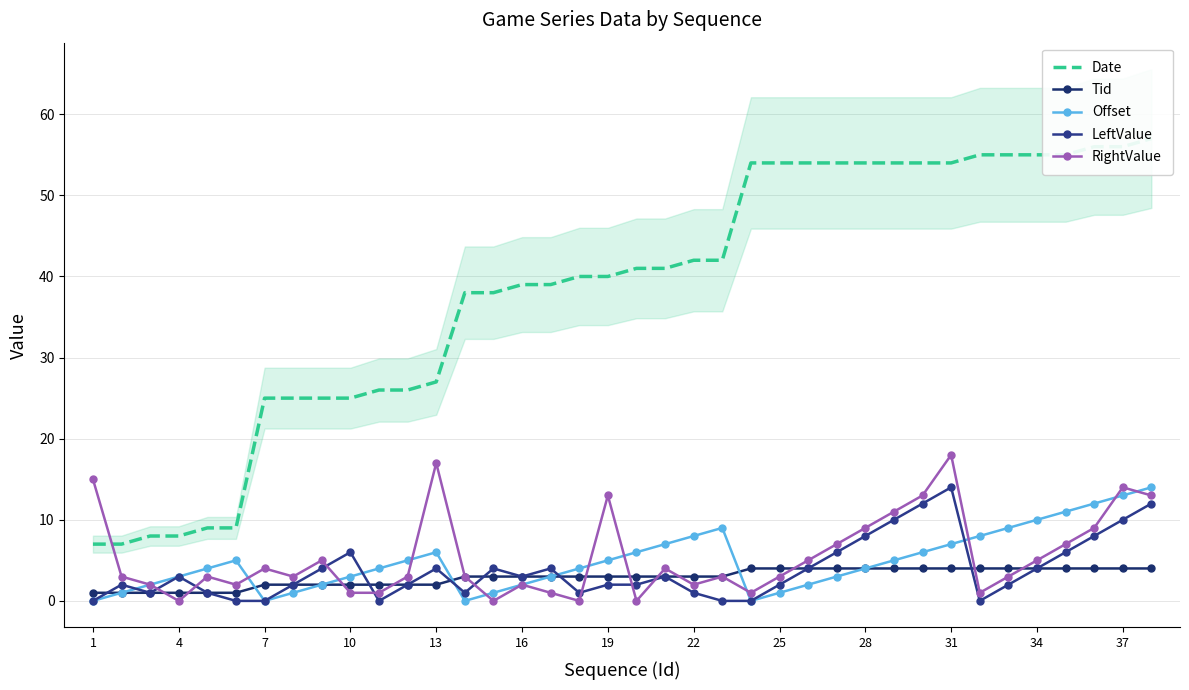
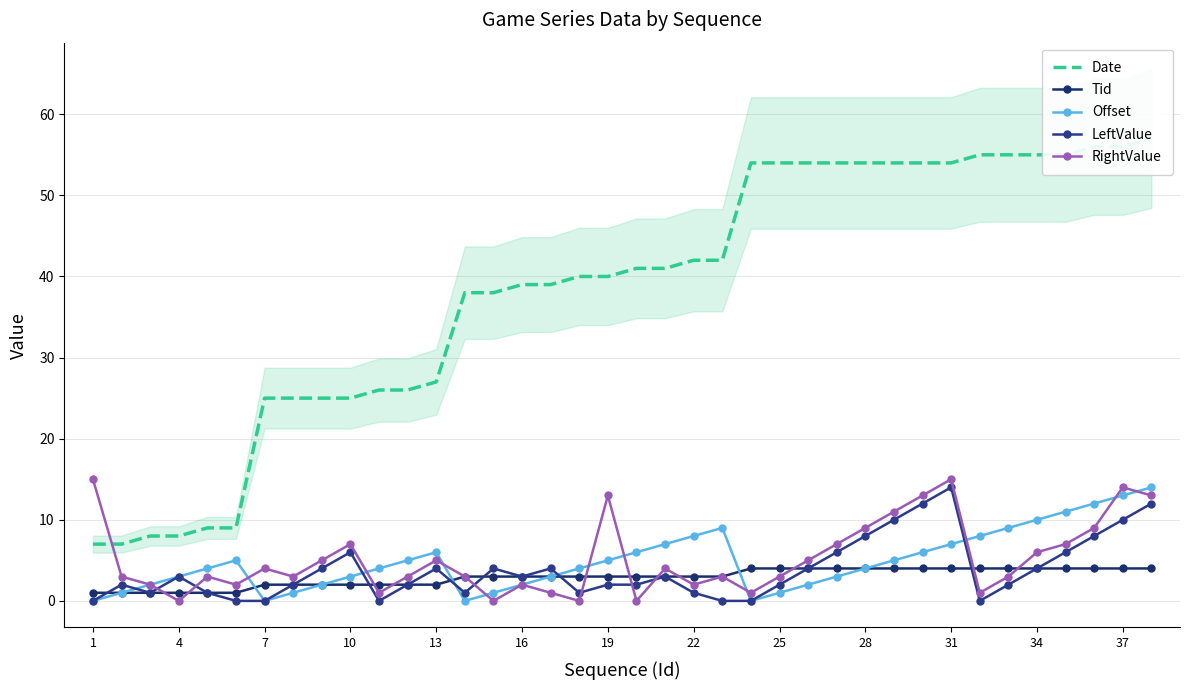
RightValue, 10: 1 -> 7
RightValue, 13: 17 -> 5
RightValue, 31: 18 -> 15
RightValue, 34: 5 -> 6
